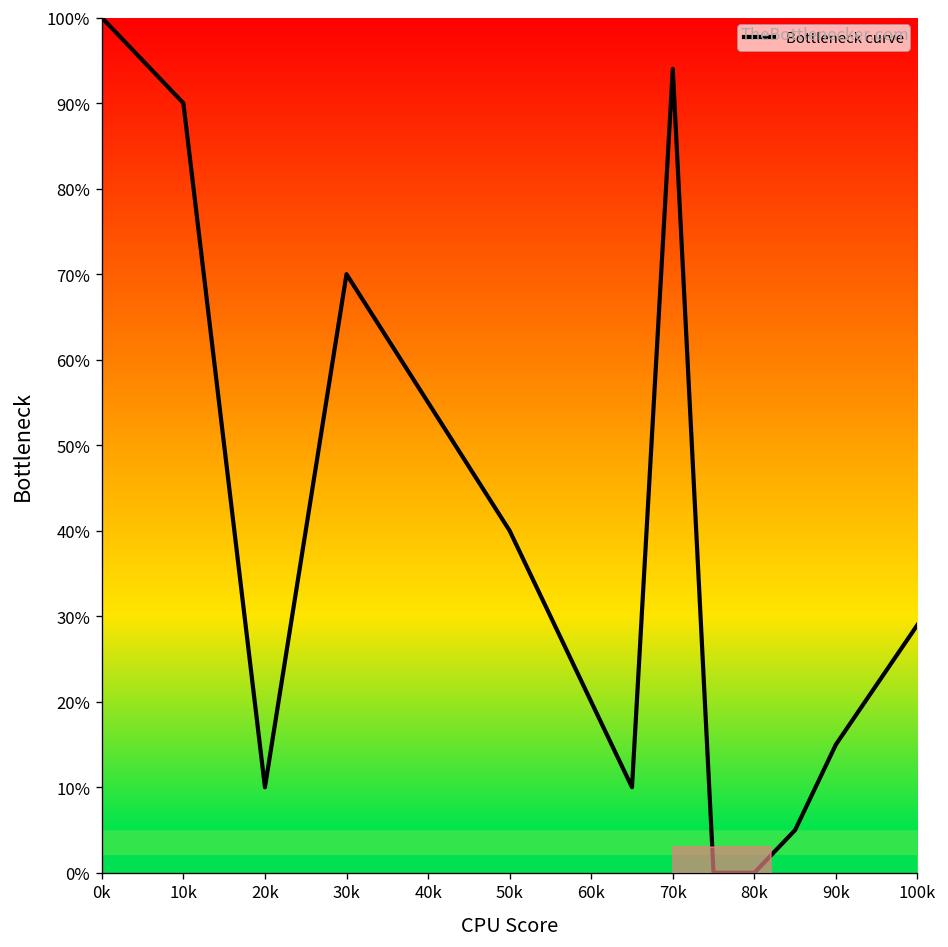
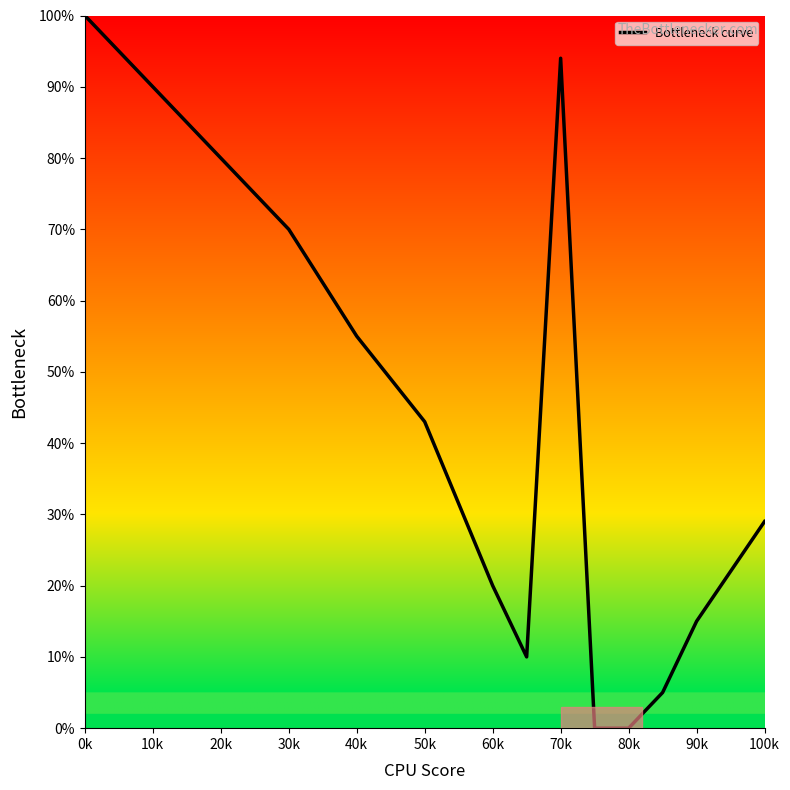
20k: 10% -> 80%
50k: 40% -> 43%
